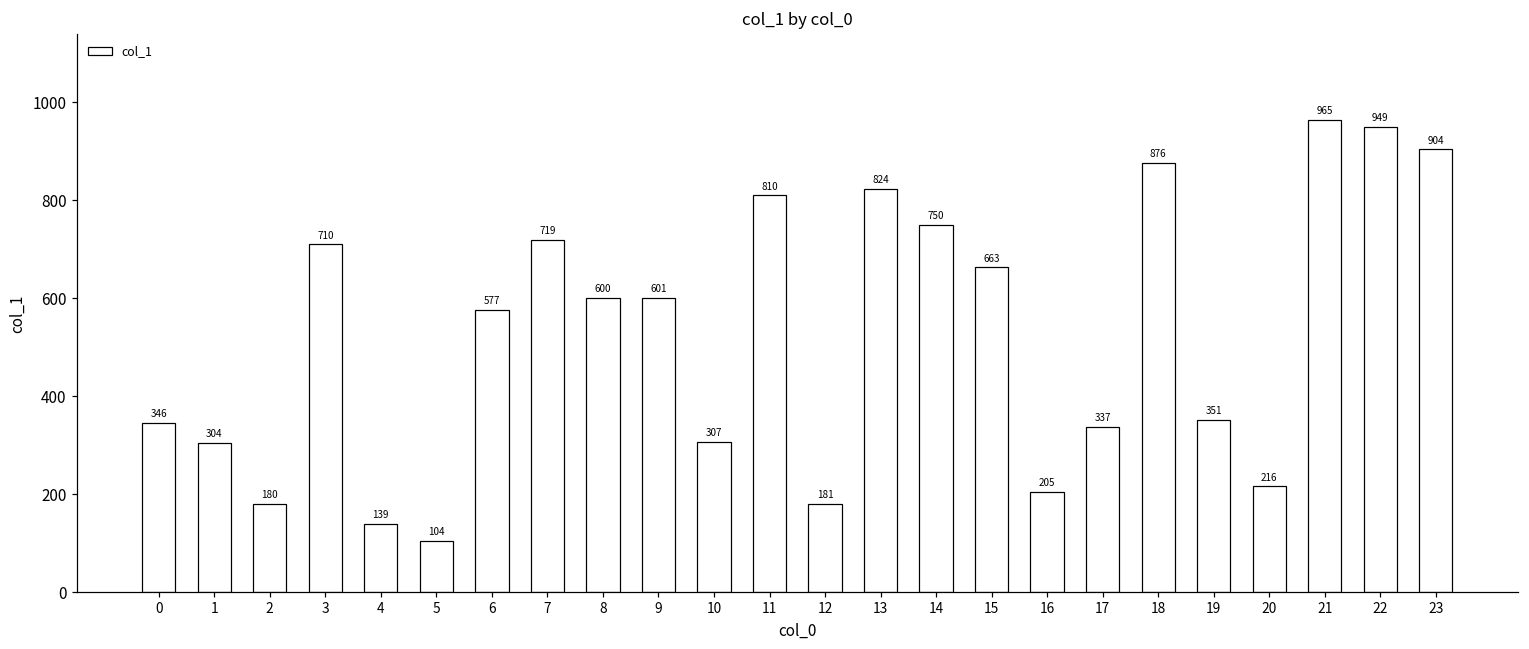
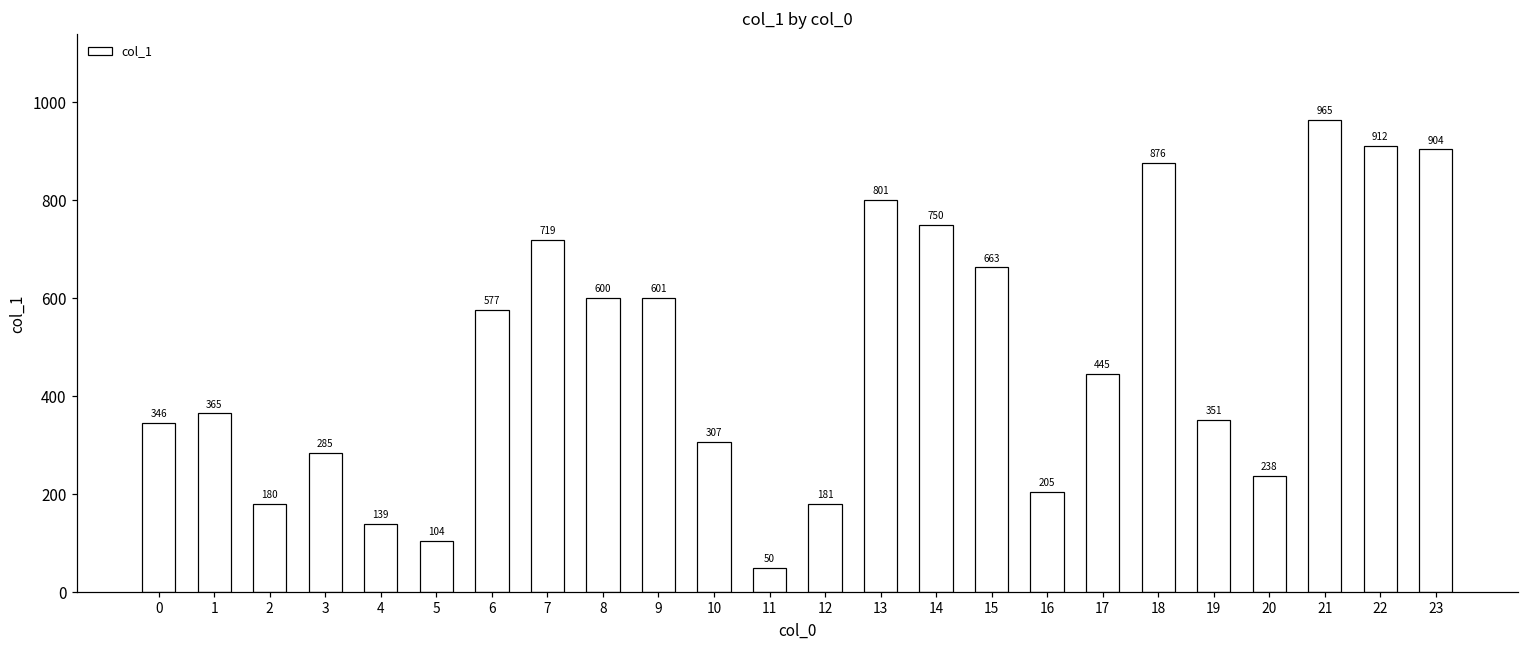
1: 304 -> 365
3: 710 -> 285
11: 810 -> 50
13: 824 -> 801
17: 337 -> 445
20: 216 -> 238
22: 949 -> 912
